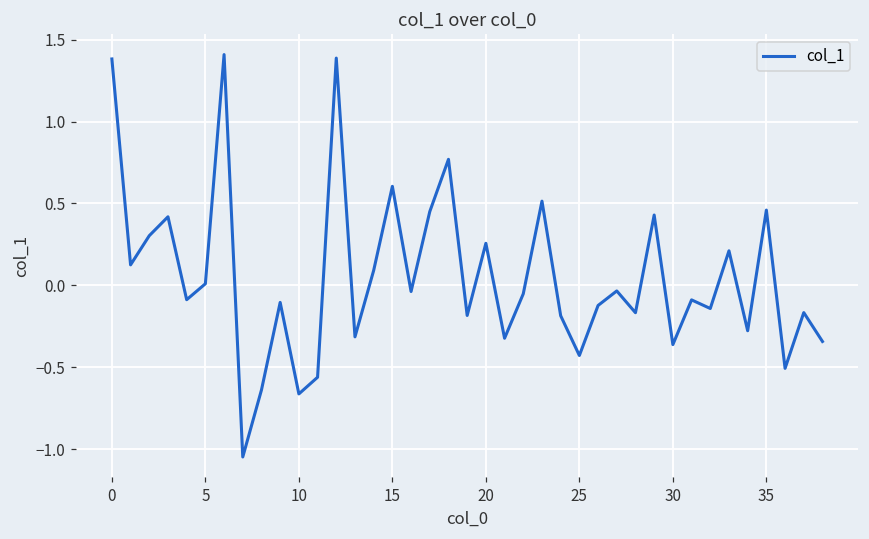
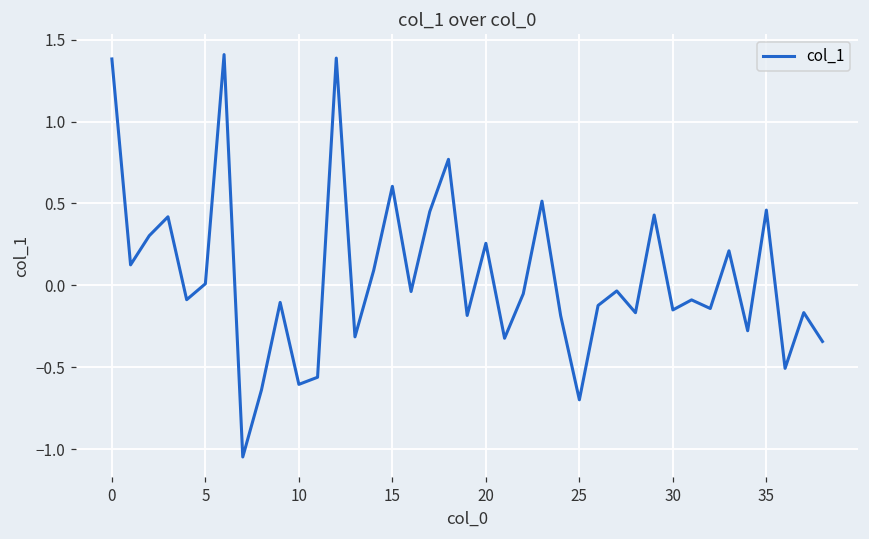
10: -0.66 -> -0.60
25: -0.43 -> -0.70
30: -0.36 -> -0.15
